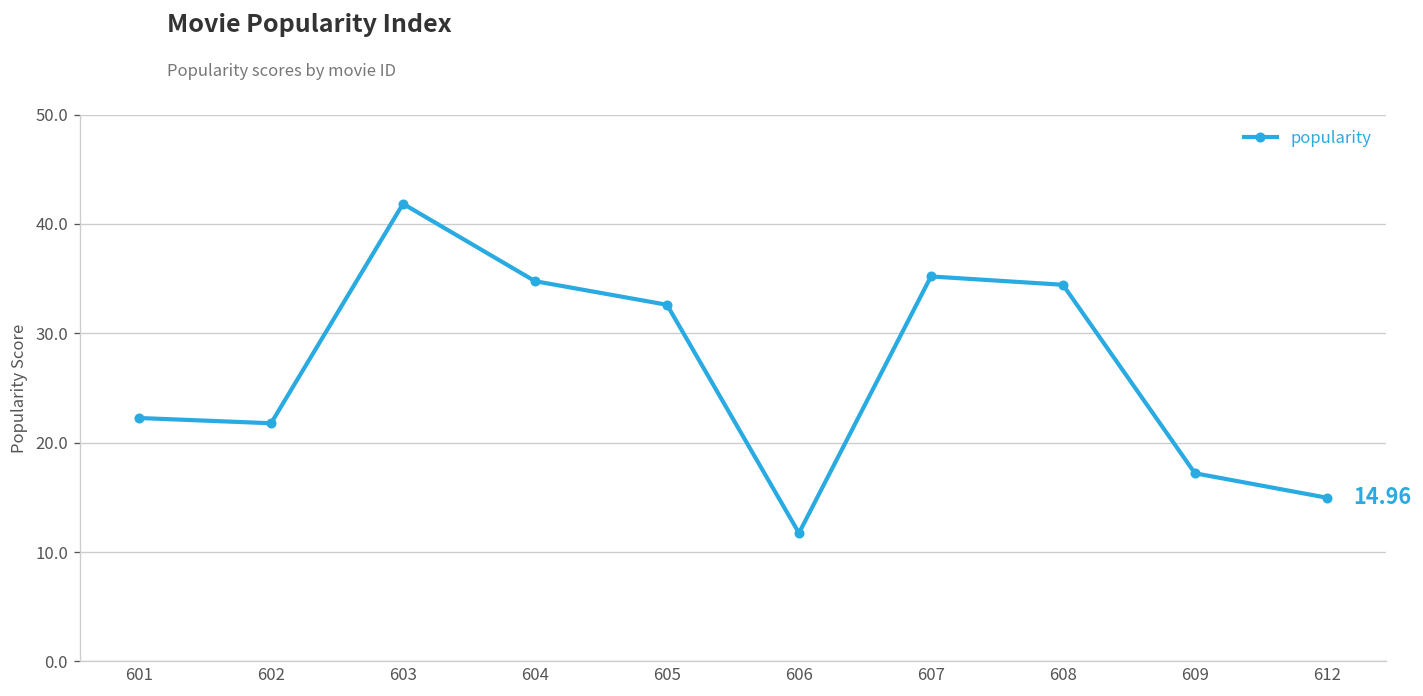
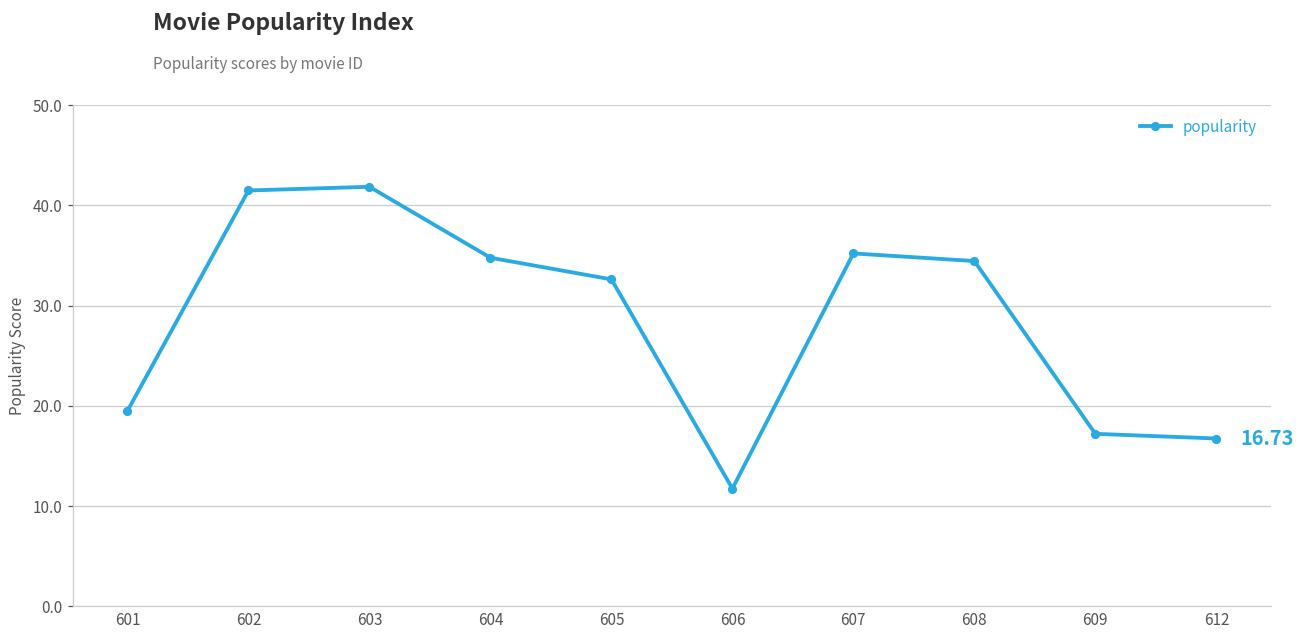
601: 22 -> 19
602: 22 -> 41
612: 14.96 -> 16.73
